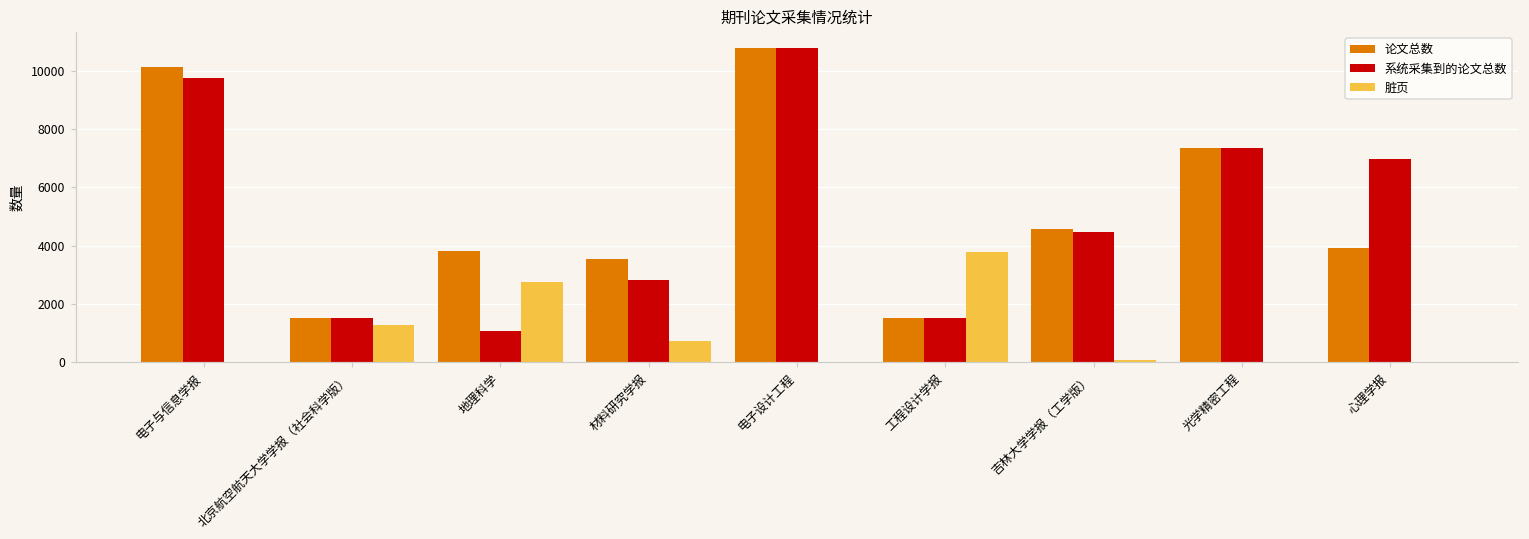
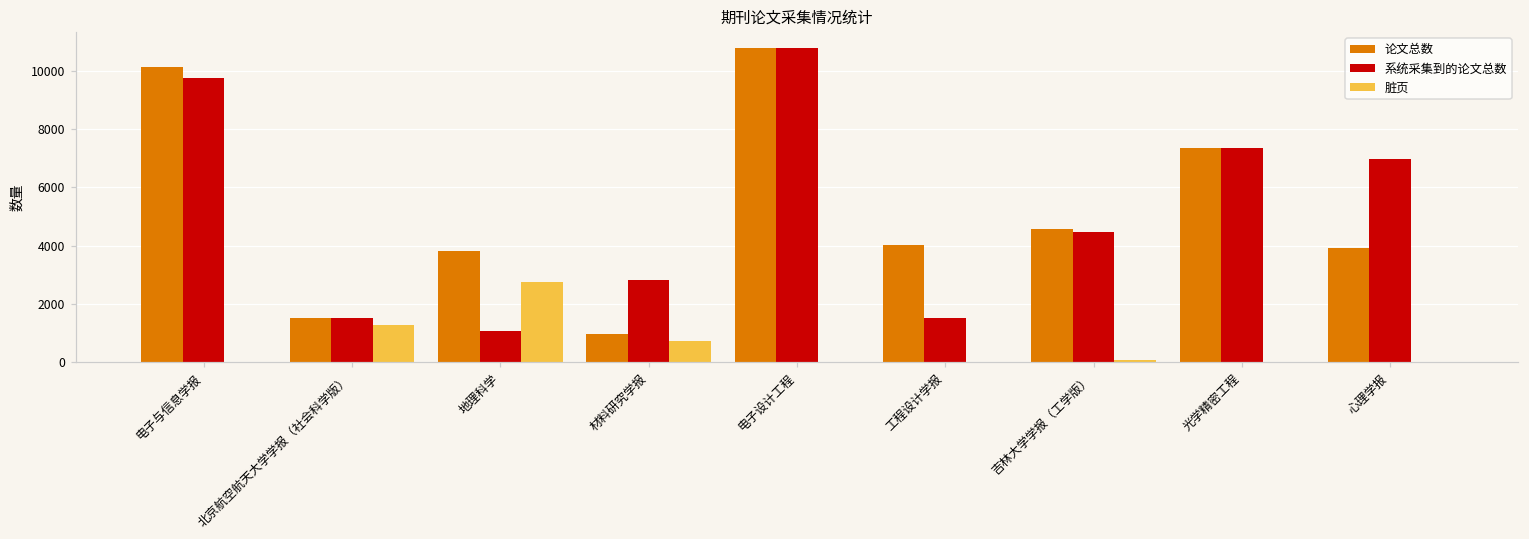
论文总数, 材料研究学报: 3500 -> 1000
论文总数, 工程设计学报: 1500 -> 4000
脏页, 工程设计学报: 3800 -> 0
